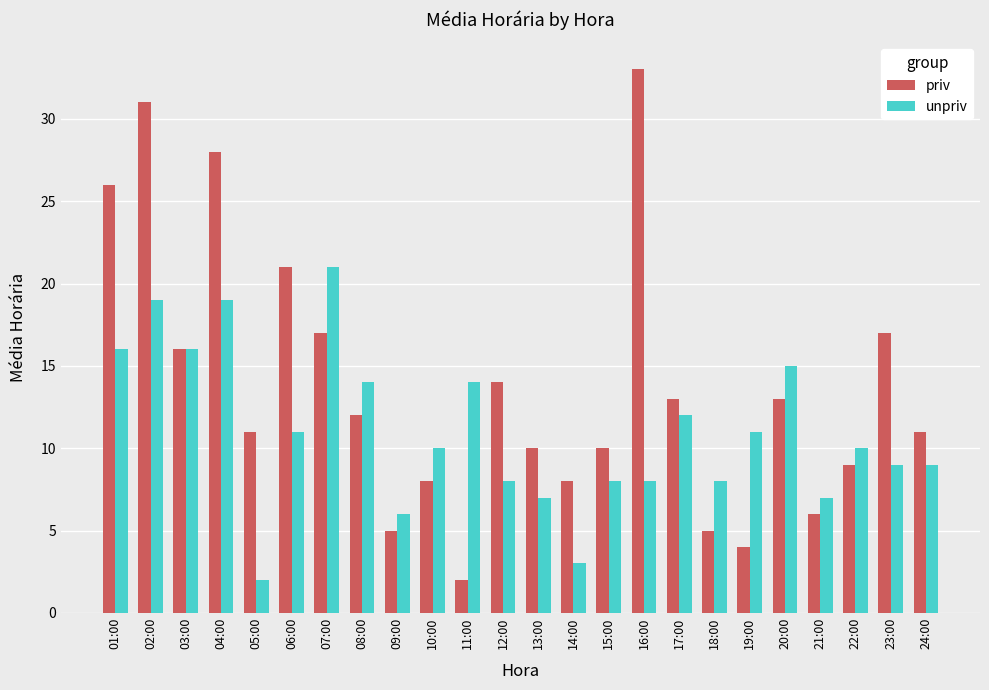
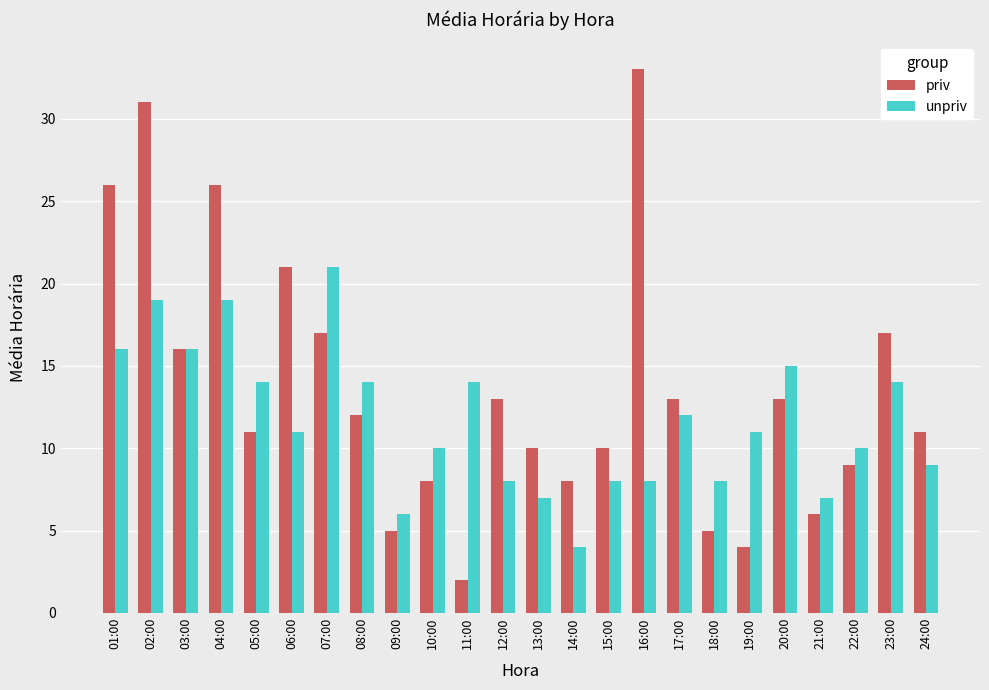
priv, 04:00: 28 -> 26
unpriv, 05:00: 2 -> 14
priv, 12:00: 14 -> 13
unpriv, 14:00: 3 -> 4
unpriv, 23:00: 9 -> 14
